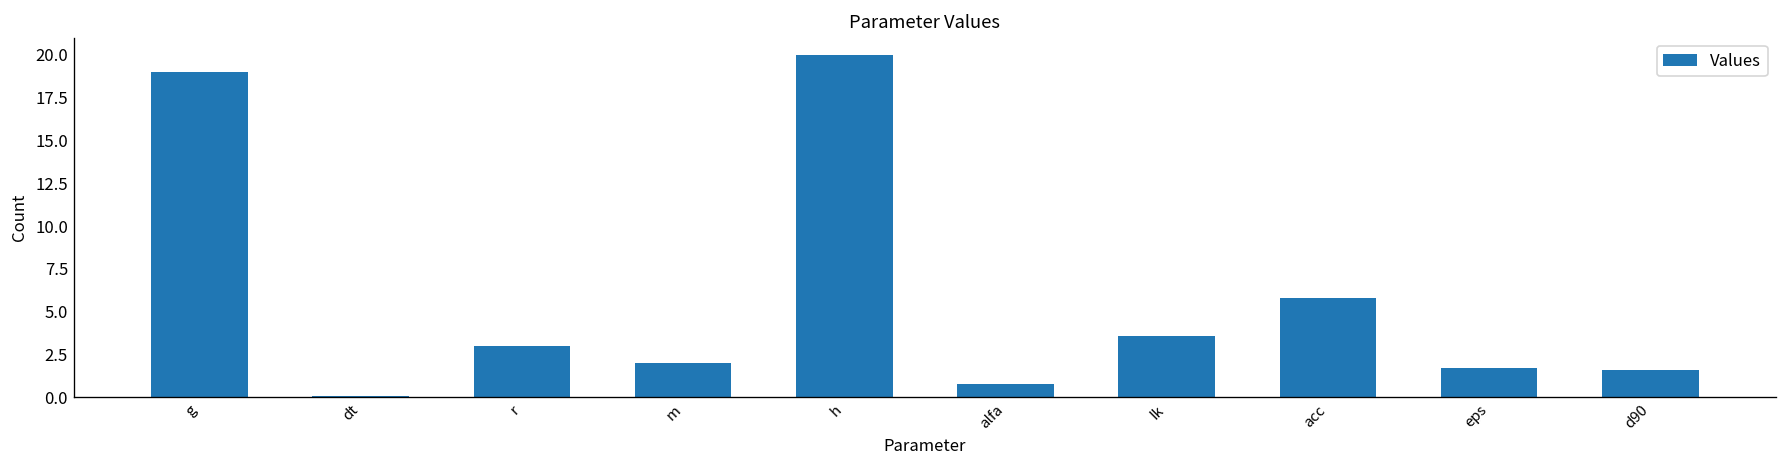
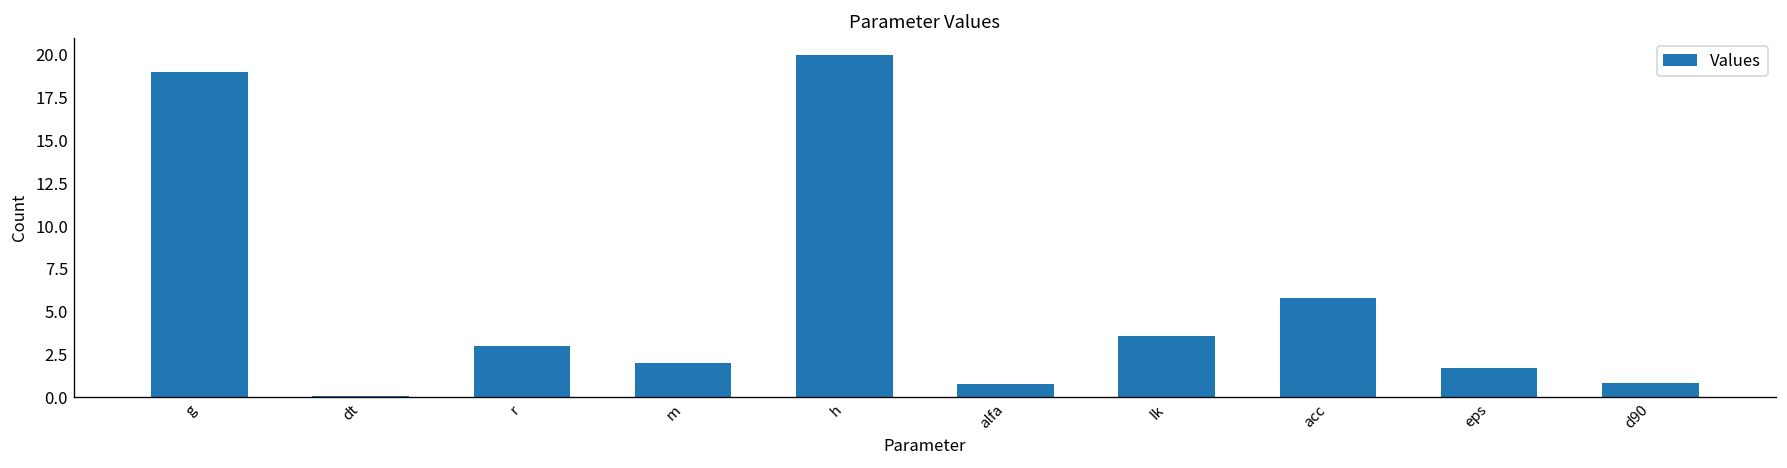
d90: 1.6 -> 0.8
